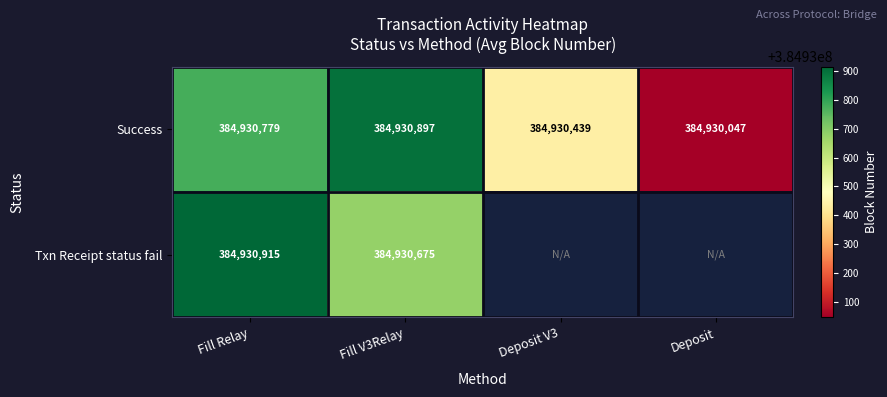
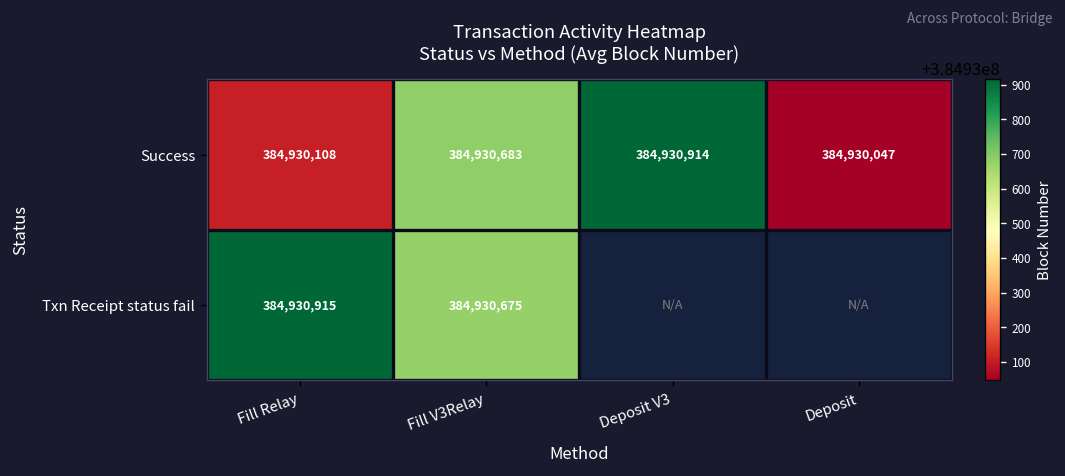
Success, Fill Relay: 384,930,779 -> 384,930,108
Success, Fill V3Relay: 384,930,897 -> 384,930,683
Success, Deposit V3: 384,930,439 -> 384,930,914
